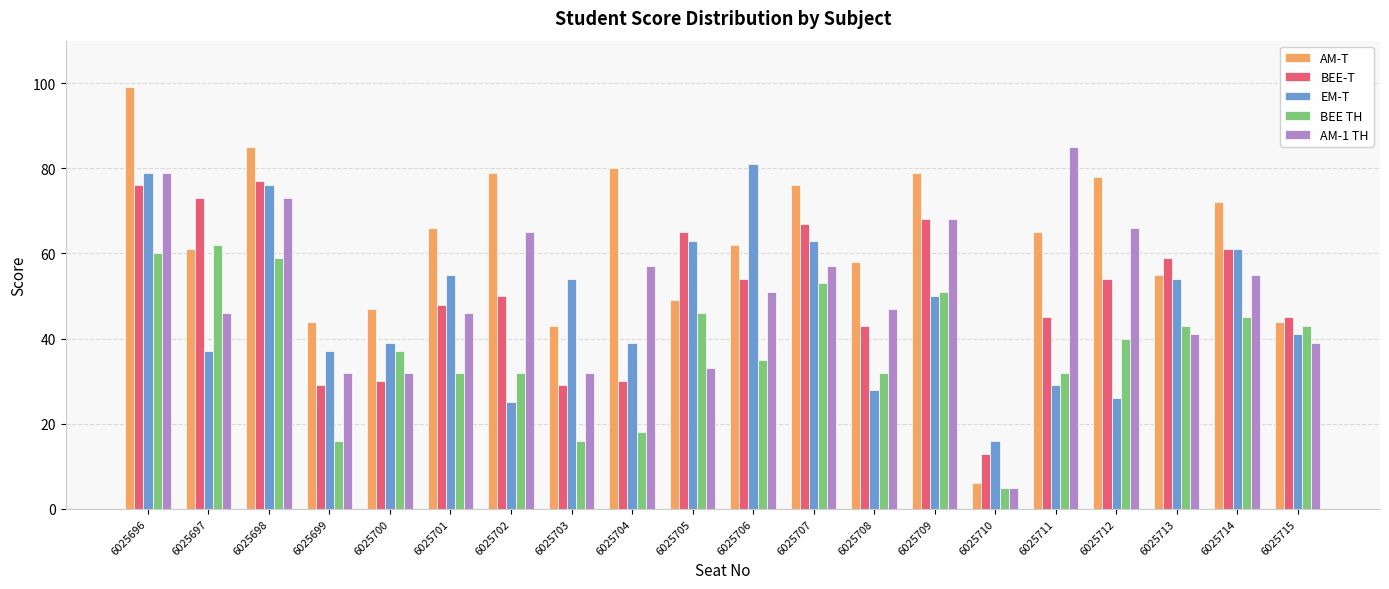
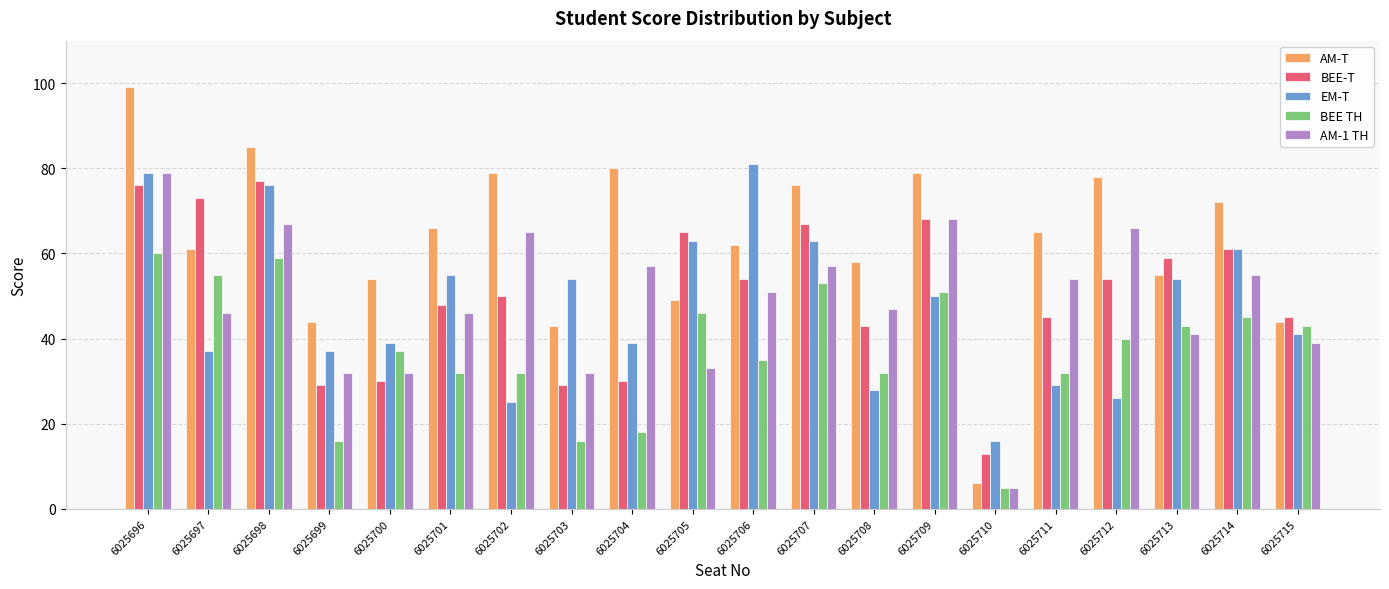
BEE TH, 6025697: 62 -> 55
AM-1 TH, 6025698: 73 -> 67
AM-T, 6025700: 47 -> 54
AM-1 TH, 6025711: 85 -> 54
